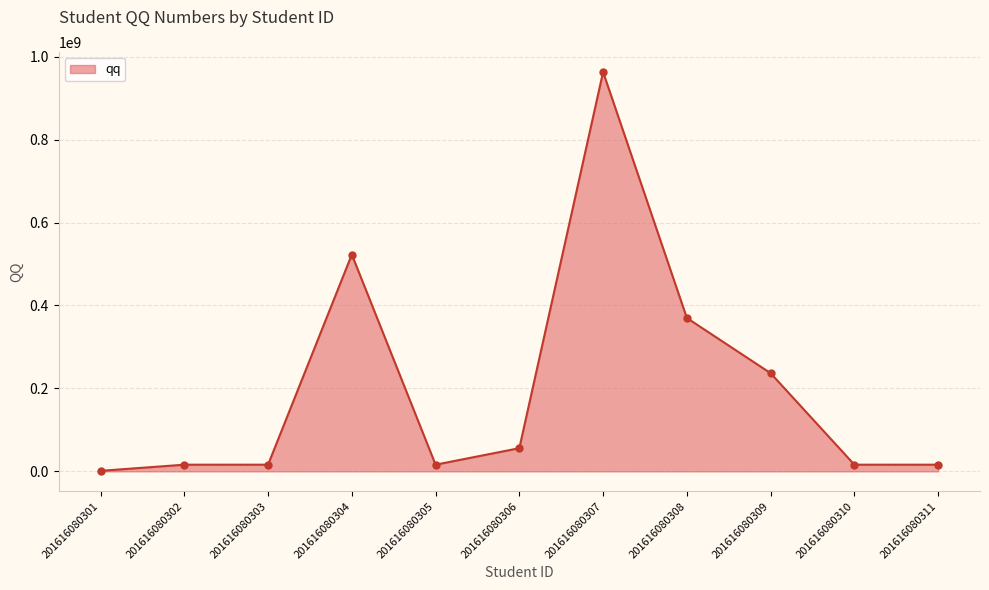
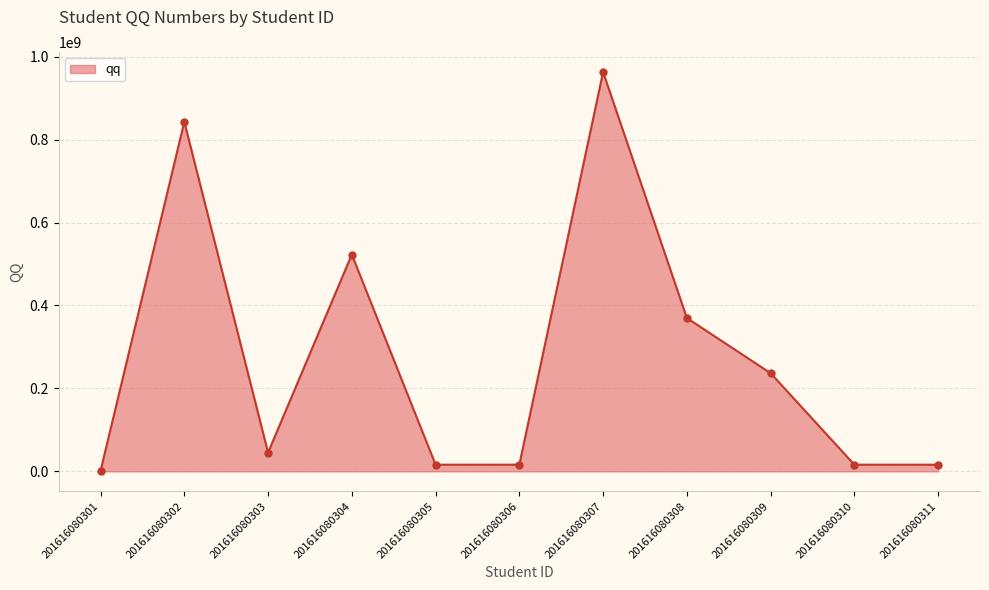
201616080302: 20000000 -> 840000000
201616080303: 20000000 -> 50000000
201616080306: 60000000 -> 20000000
